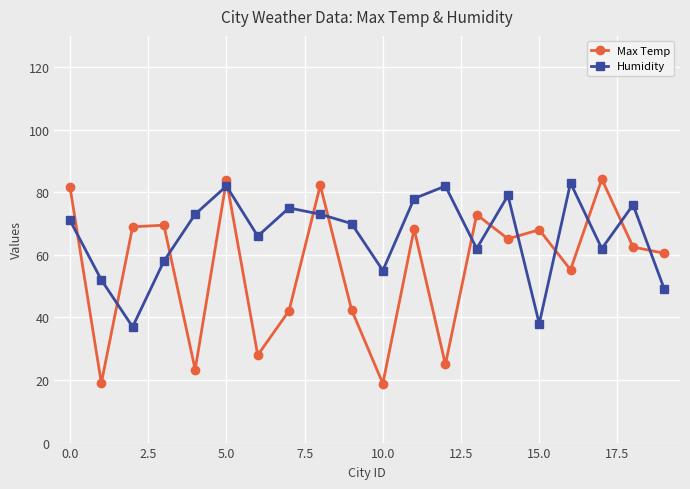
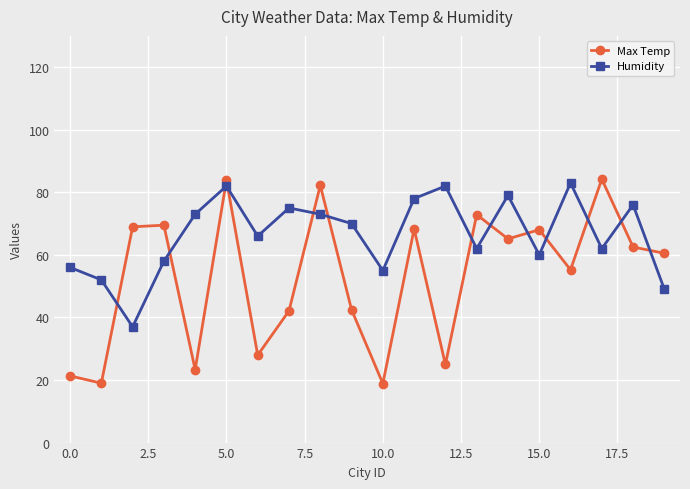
Max Temp, 0.0: 82 -> 21
Humidity, 0.0: 71 -> 56
Humidity, 15.0: 38 -> 60
